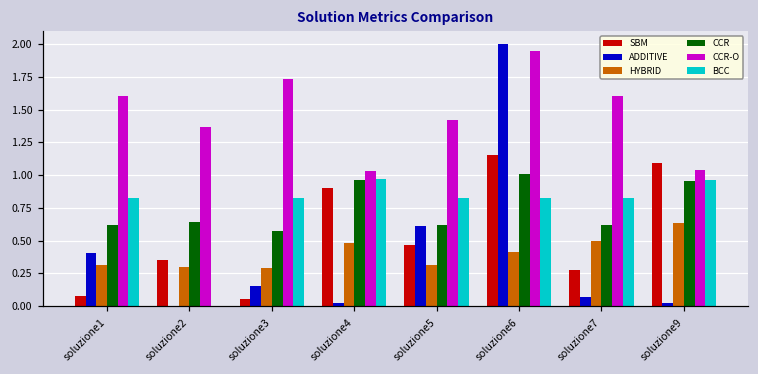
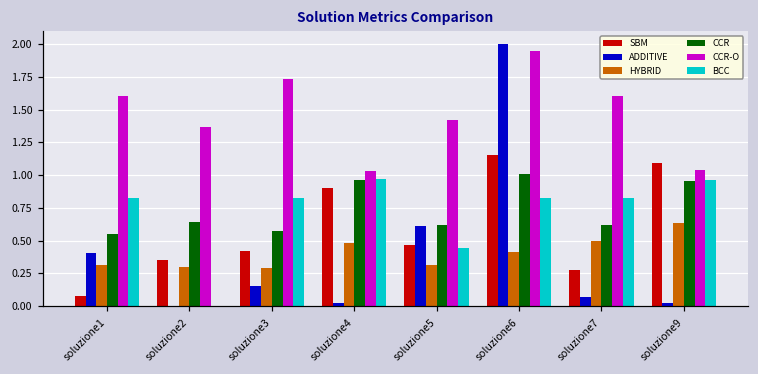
CCR, soluzione1: 0.62 -> 0.55
SBM, soluzione3: 0.06 -> 0.42
BCC, soluzione5: 0.83 -> 0.44
